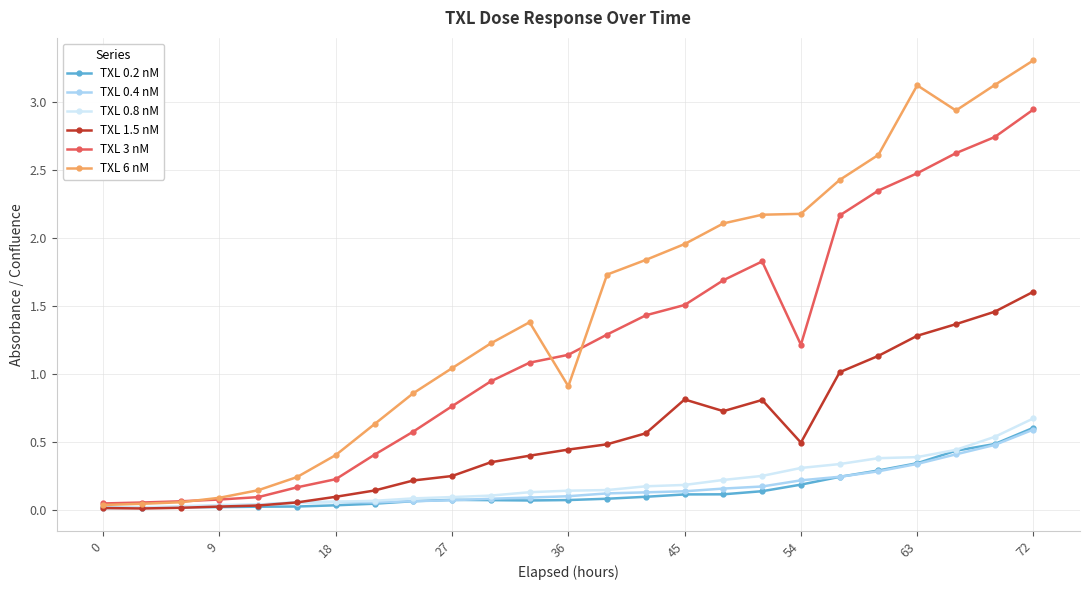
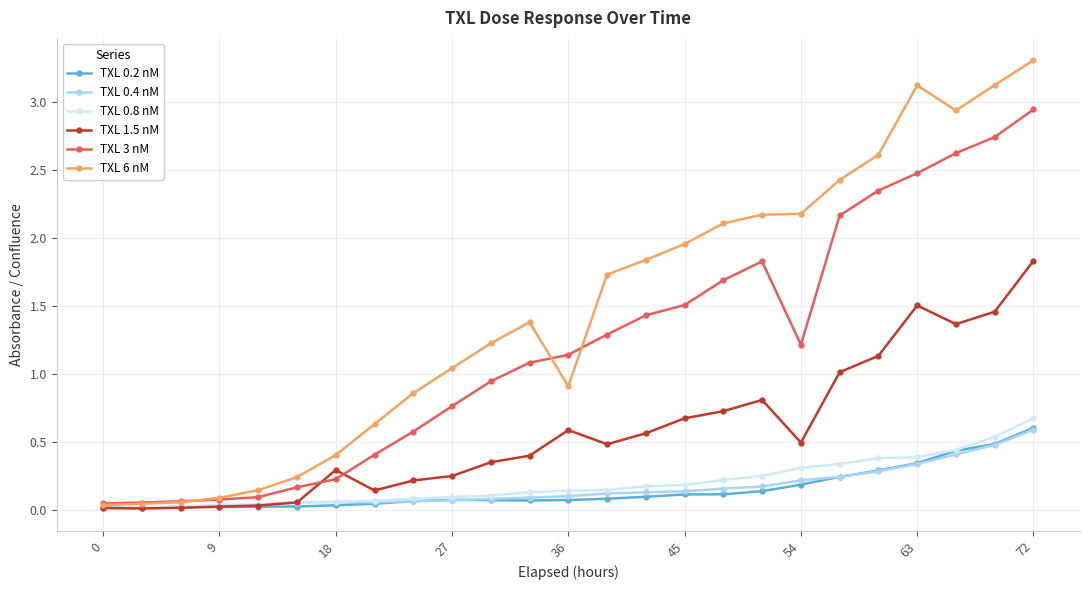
TXL 1.5 nM, 18: 0.10 -> 0.30
TXL 1.5 nM, 36: 0.45 -> 0.59
TXL 1.5 nM, 45: 0.81 -> 0.68
TXL 1.5 nM, 63: 1.28 -> 1.50
TXL 1.5 nM, 72: 1.61 -> 1.83
